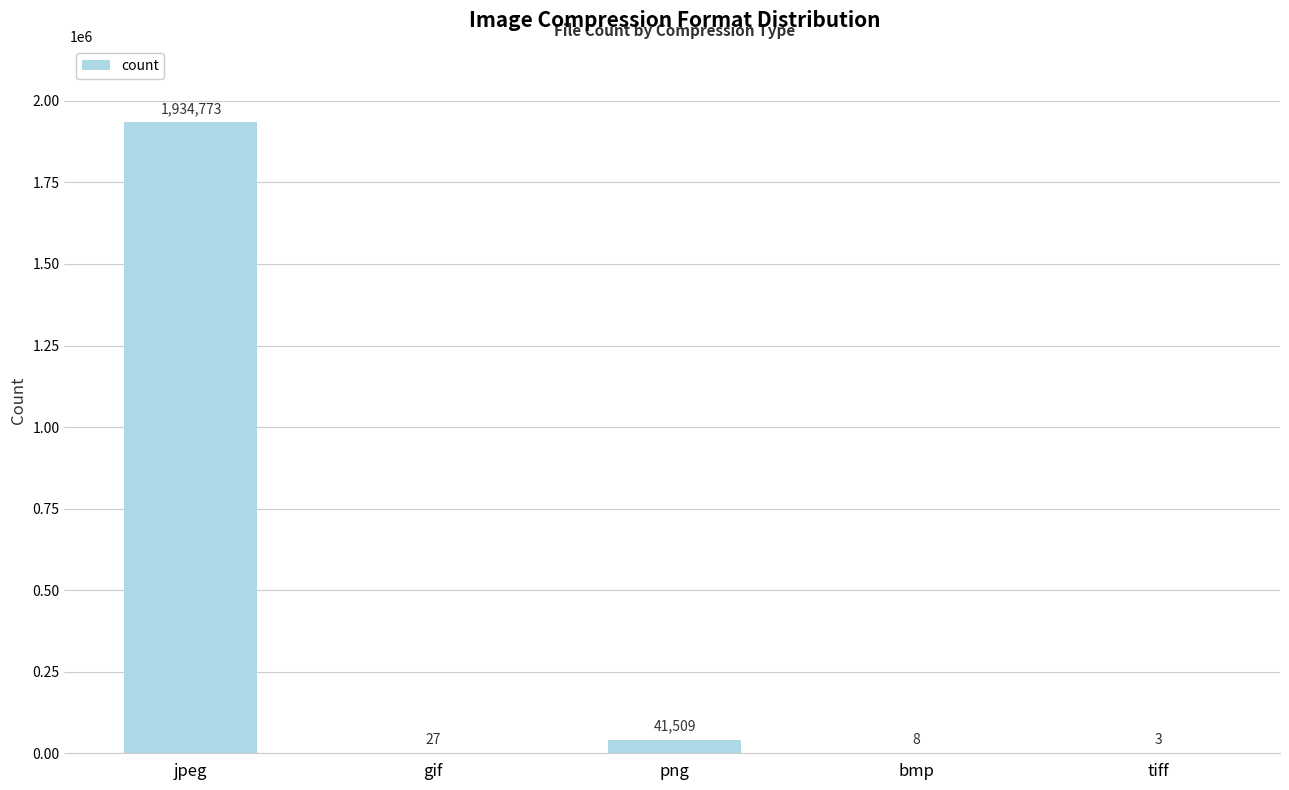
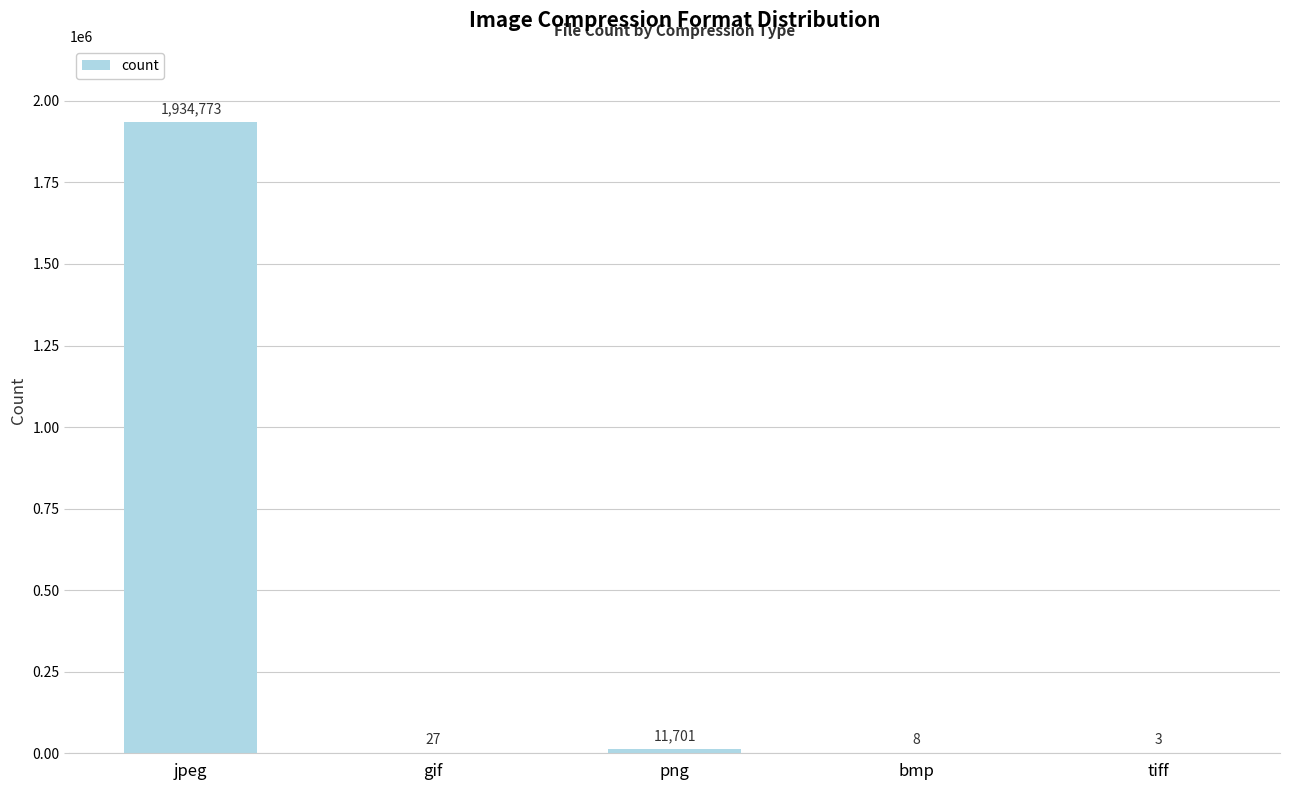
png: 41,509 -> 11,701
